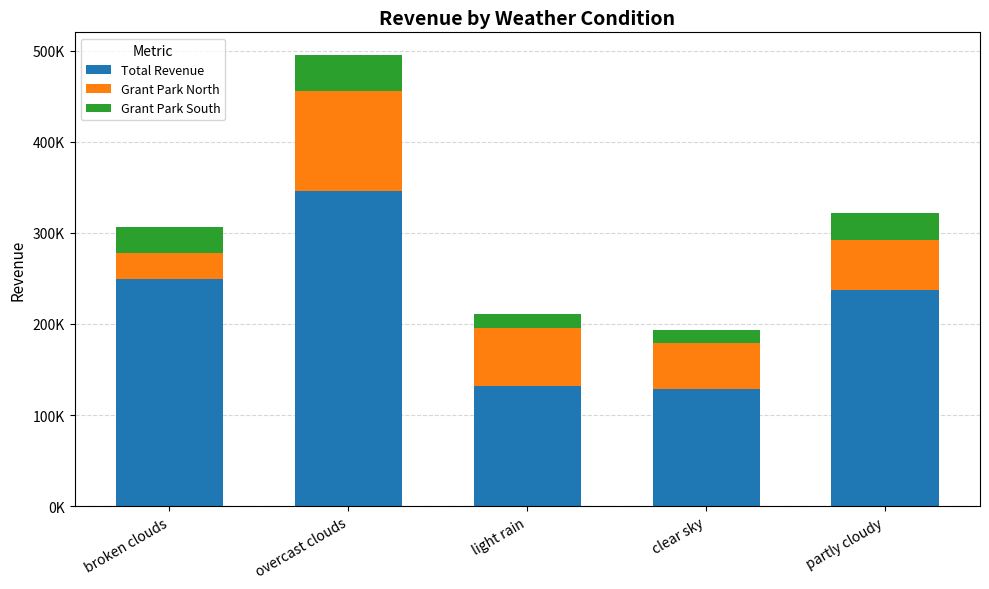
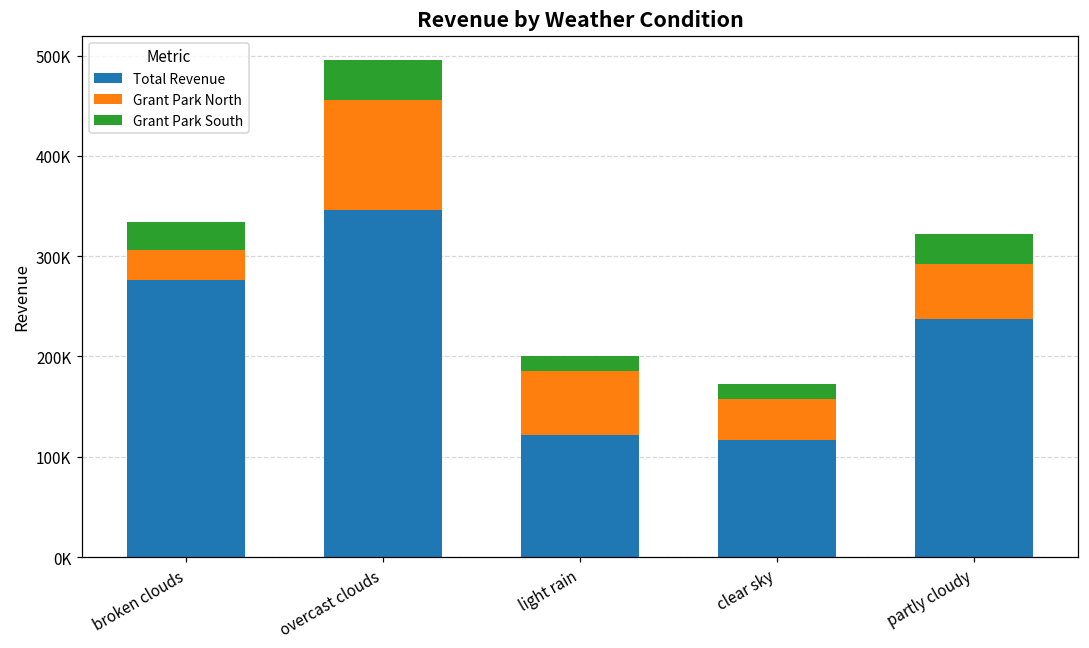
Total Revenue, broken clouds: 250000 -> 280000
Total Revenue, light rain: 130000 -> 120000
Total Revenue, clear sky: 130000 -> 120000
Grant Park North, clear sky: 50000 -> 40000
